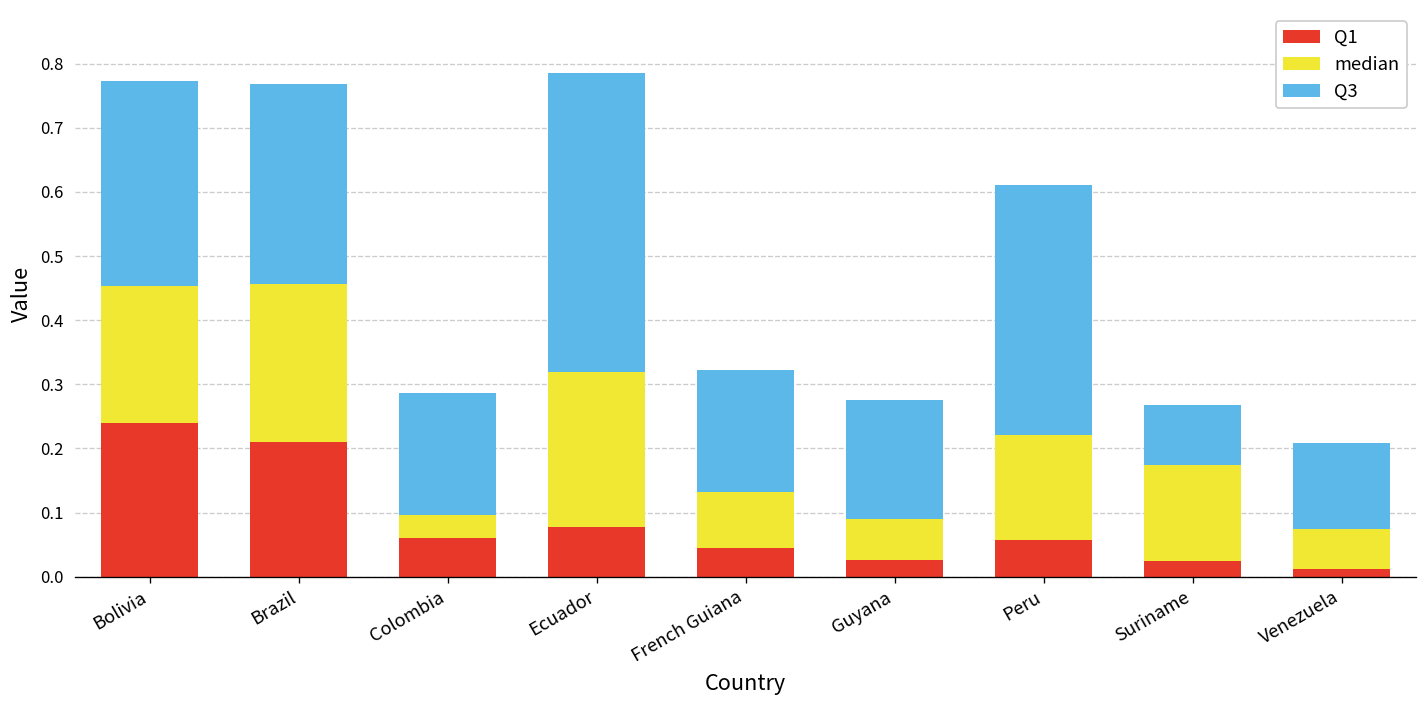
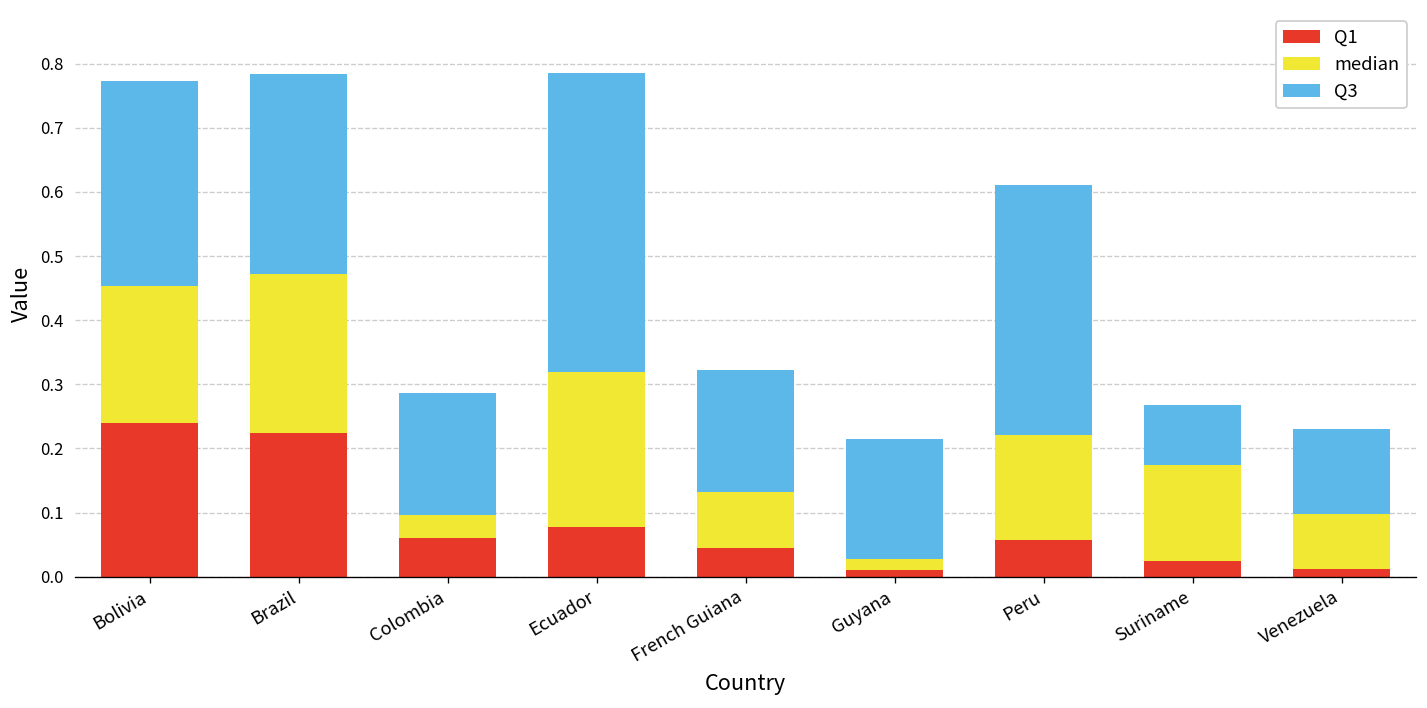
Q1, Brazil: 0.21 -> 0.22
Q1, Guyana: 0.03 -> 0.01
median, Guyana: 0.06 -> 0.02
median, Venezuela: 0.06 -> 0.09
